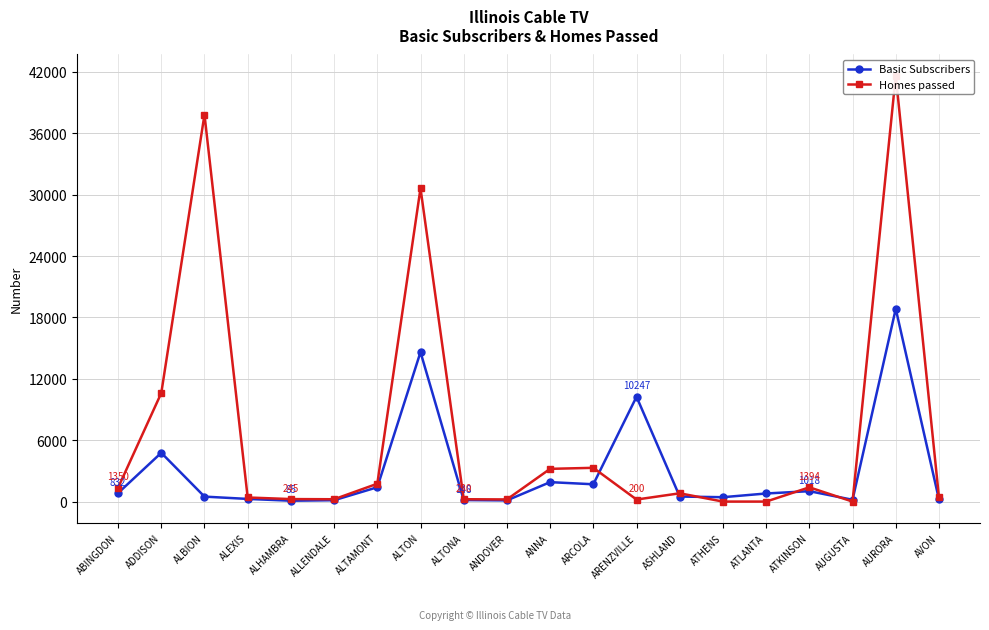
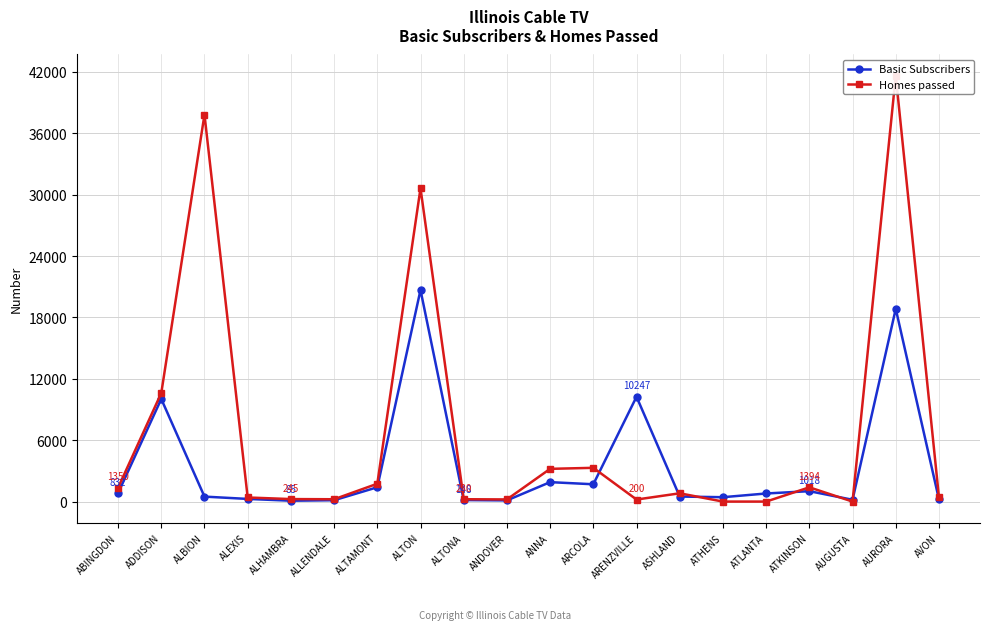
Basic Subscribers, ADDISON: 4800 -> 10000
Basic Subscribers, ALTON: 14600 -> 20700
